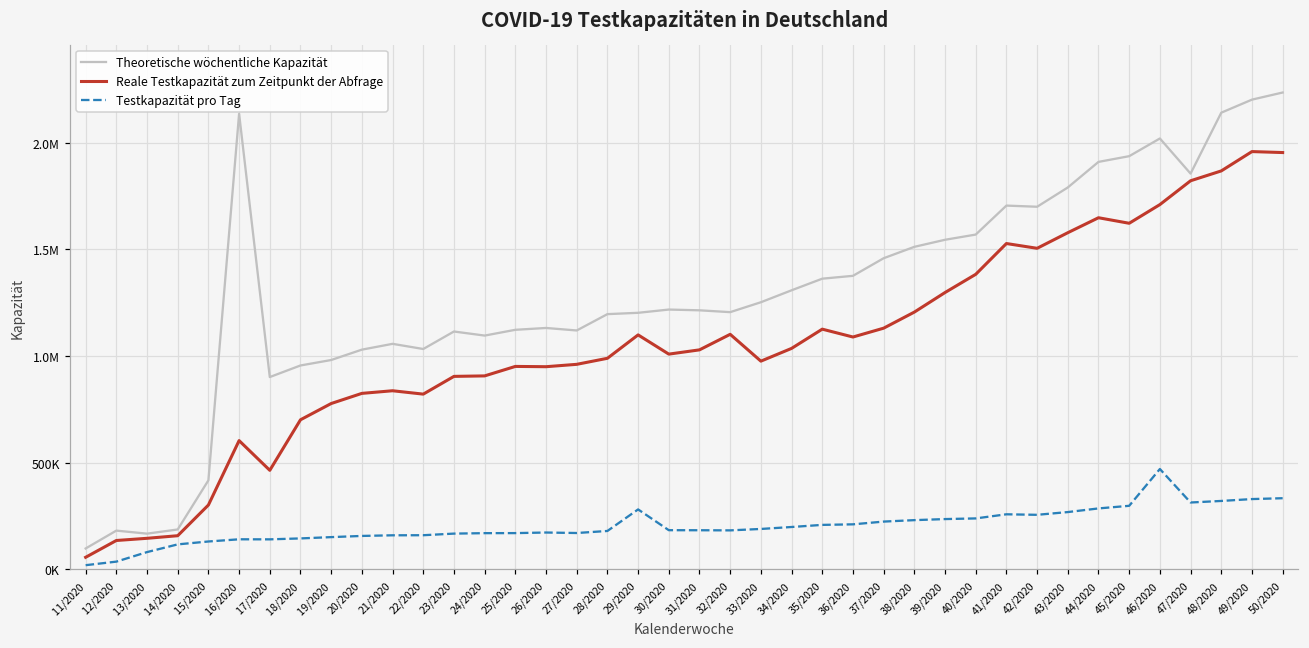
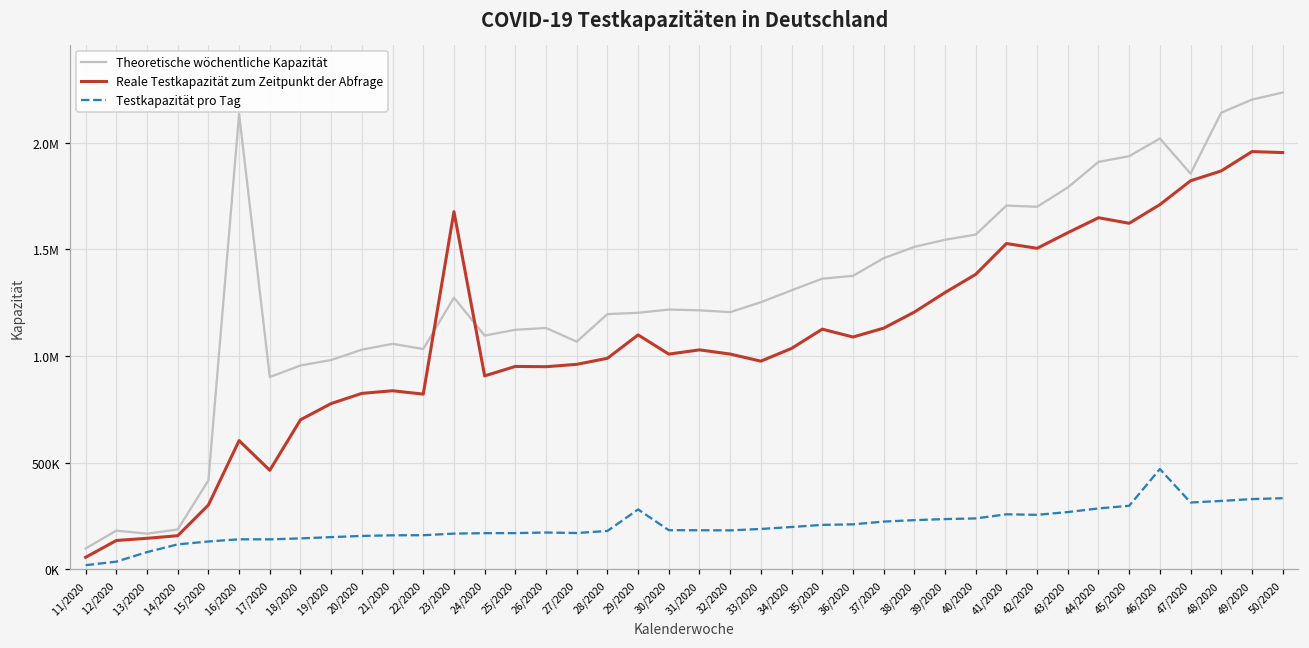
Theoretische wöchentliche Kapazität, 23/2020: 1120000 -> 1270000
Reale Testkapazität zum Zeitpunkt der Abfrage, 23/2020: 900000 -> 1680000
Theoretische wöchentliche Kapazität, 27/2020: 1120000 -> 1070000
Reale Testkapazität zum Zeitpunkt der Abfrage, 32/2020: 1100000 -> 1010000
